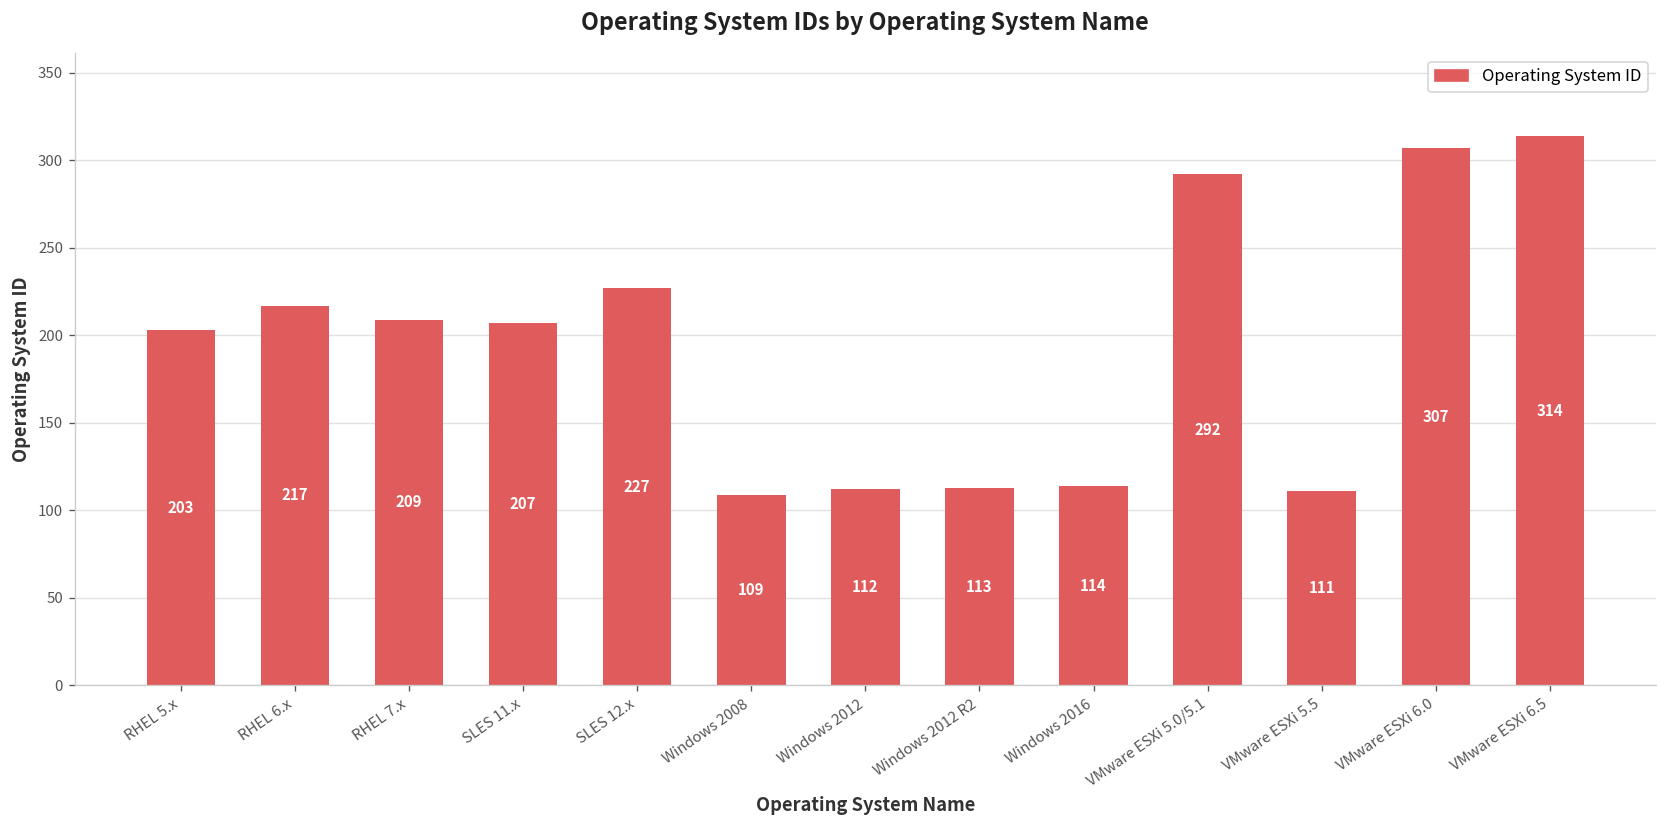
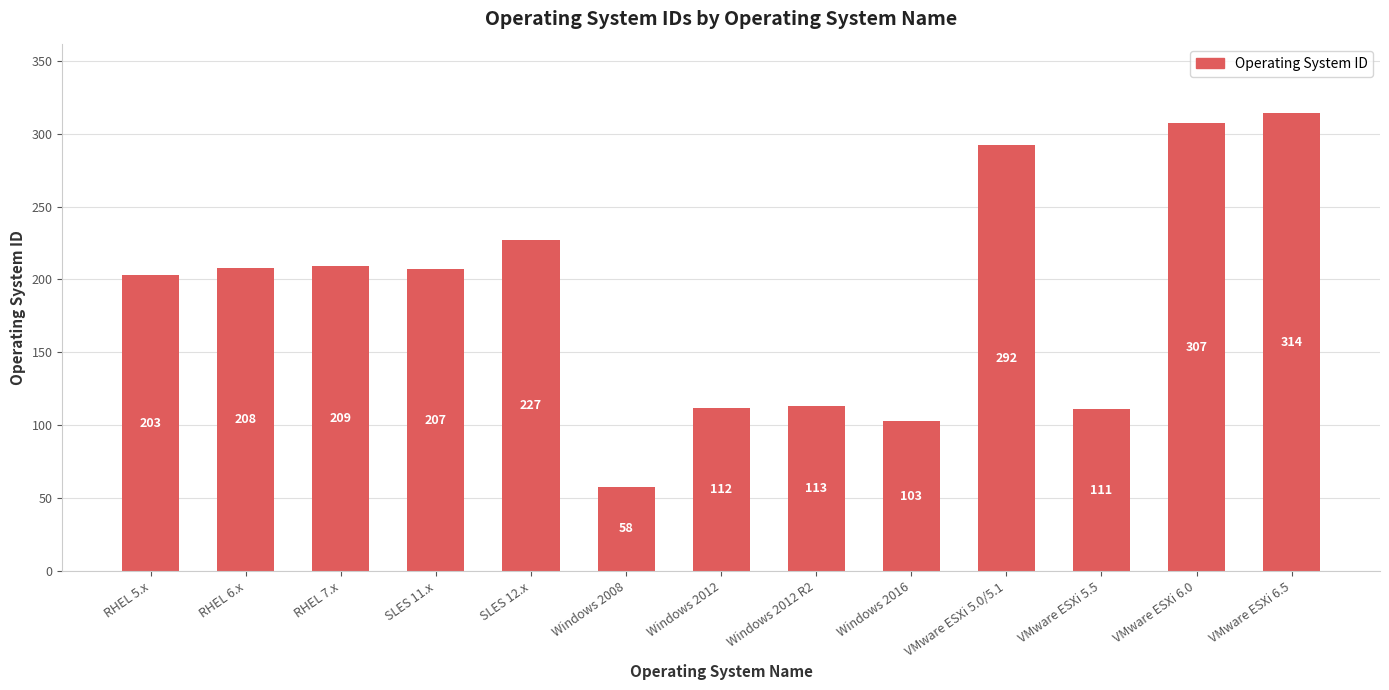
RHEL 6.x: 217 -> 208
Windows 2008: 109 -> 58
Windows 2016: 114 -> 103
